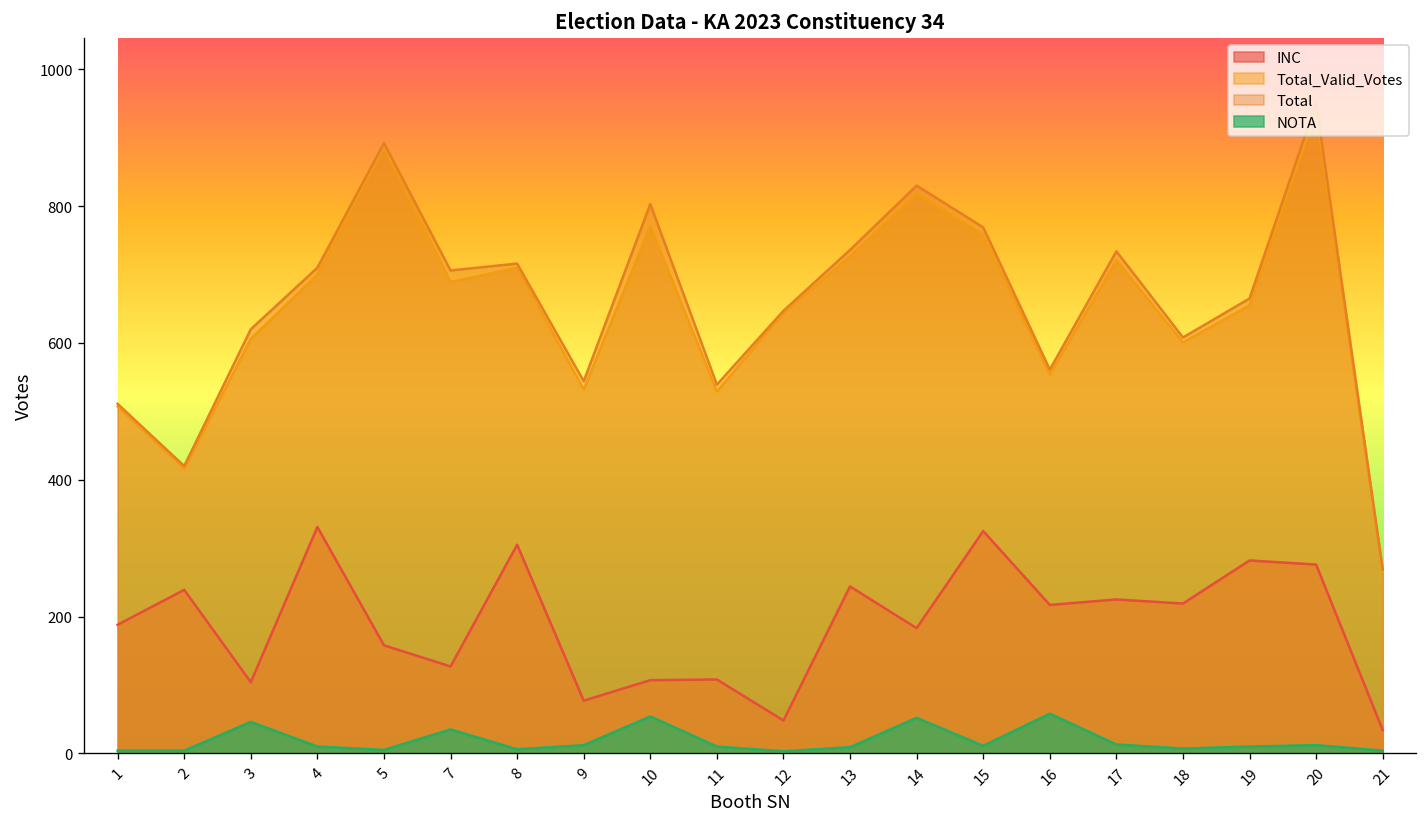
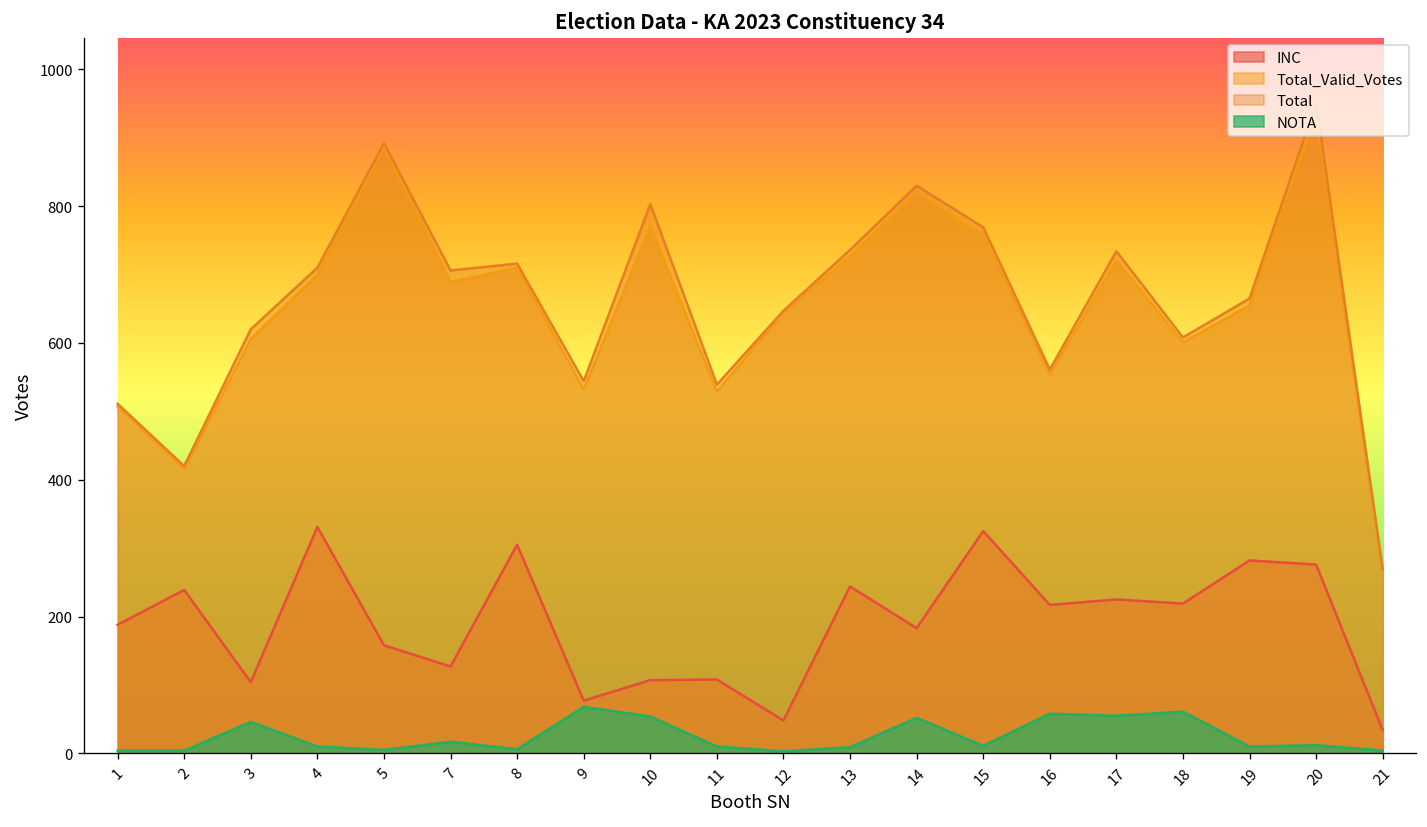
NOTA, 7: 40 -> 20
NOTA, 9: 10 -> 70
NOTA, 17: 10 -> 60
NOTA, 18: 10 -> 60
